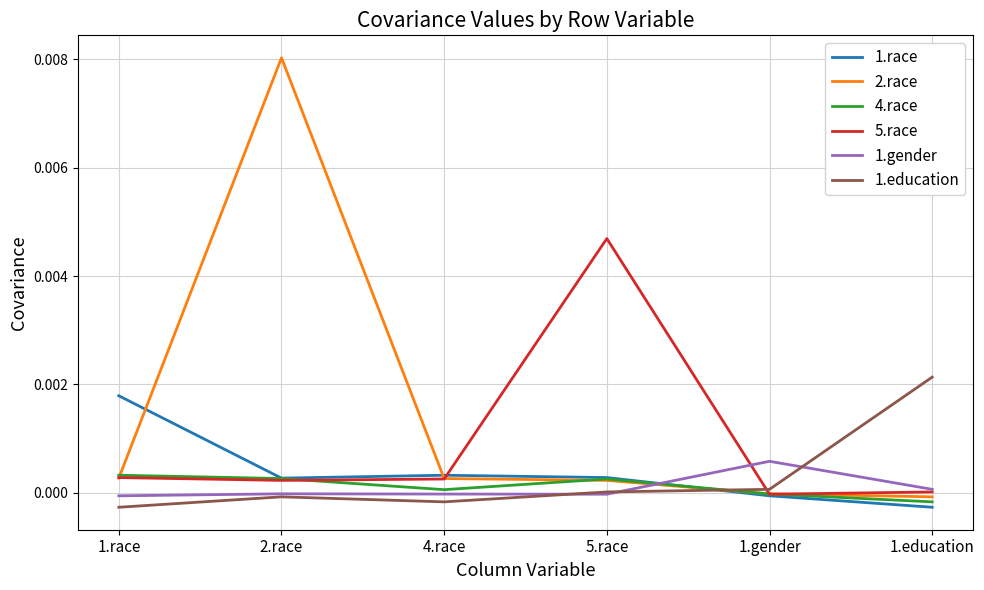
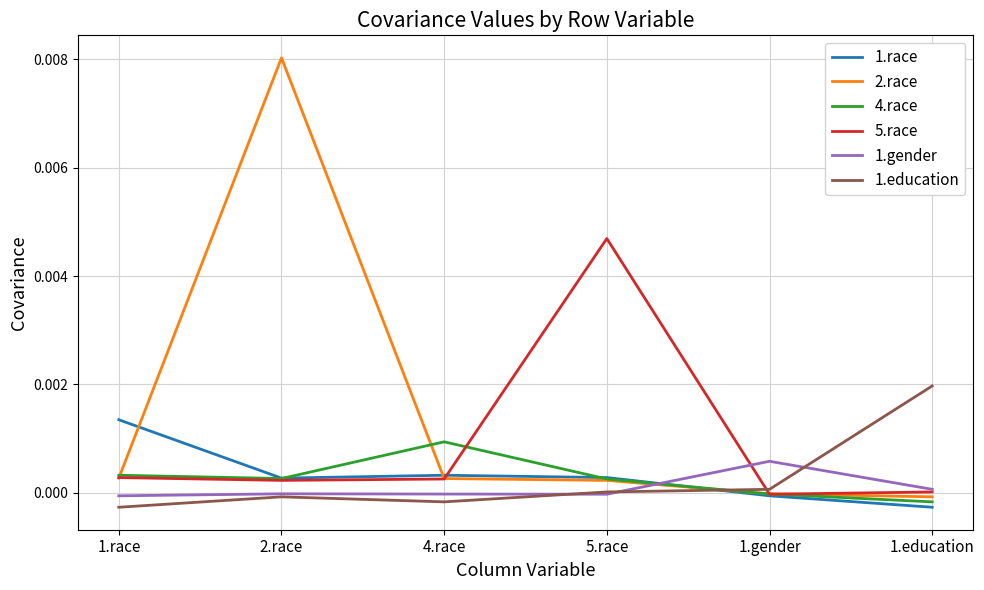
1.race, 1.race: 0.0018 -> 0.0013
4.race, 4.race: 0.0001 -> 0.0009
1.education, 1.education: 0.0021 -> 0.0020
